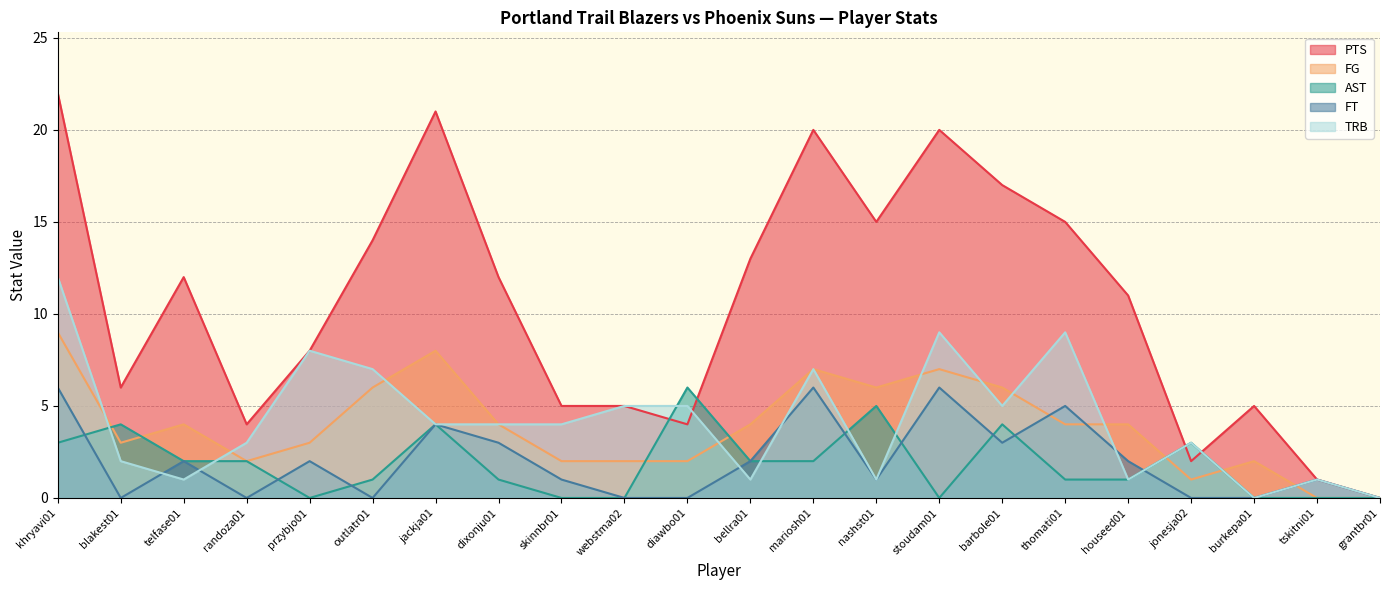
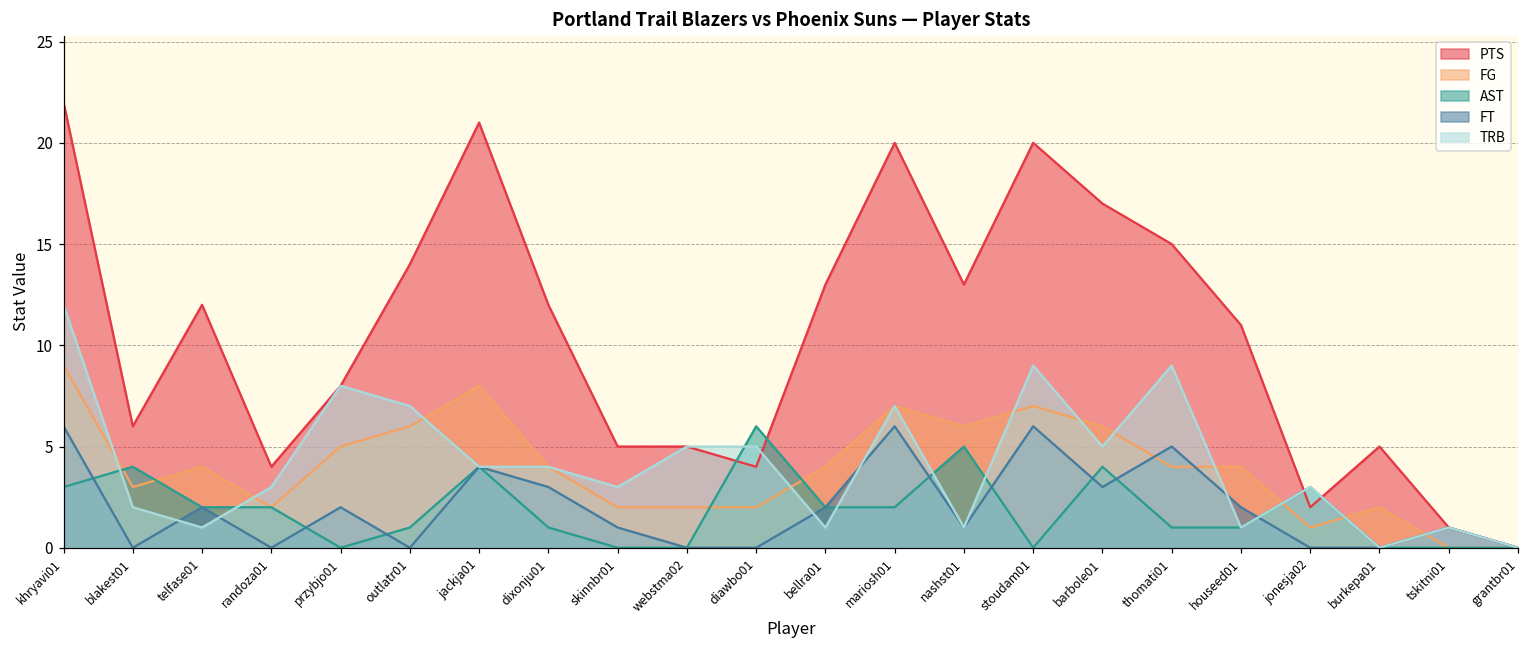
FG, przybjo01: 3 -> 5
TRB, skinnbr01: 4 -> 3
PTS, nashst01: 15 -> 13
